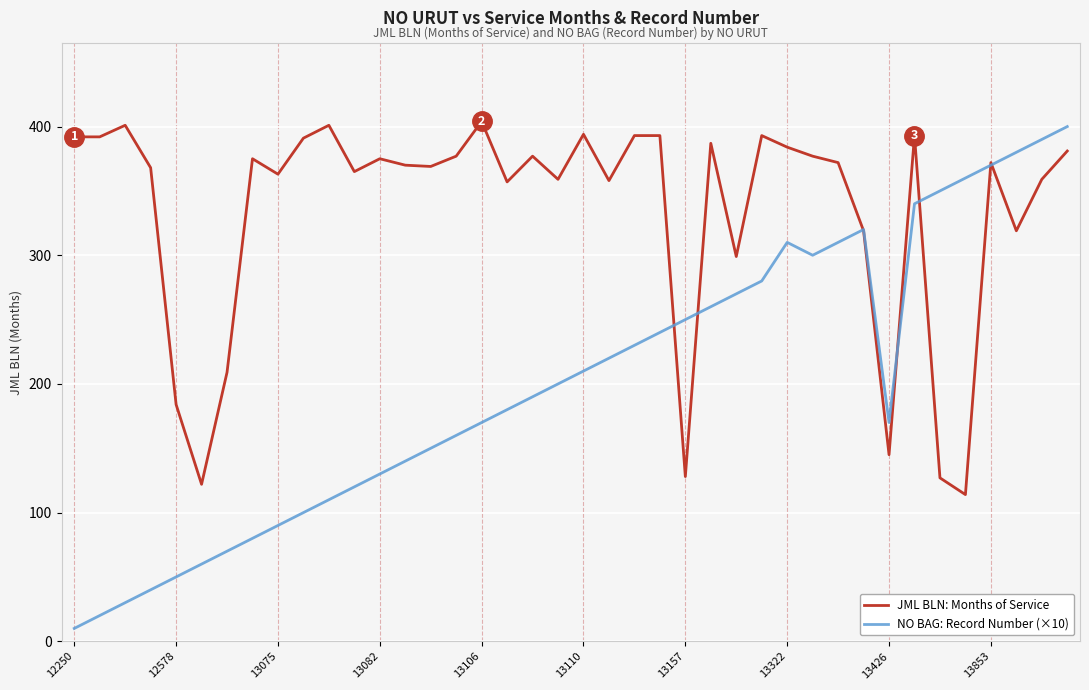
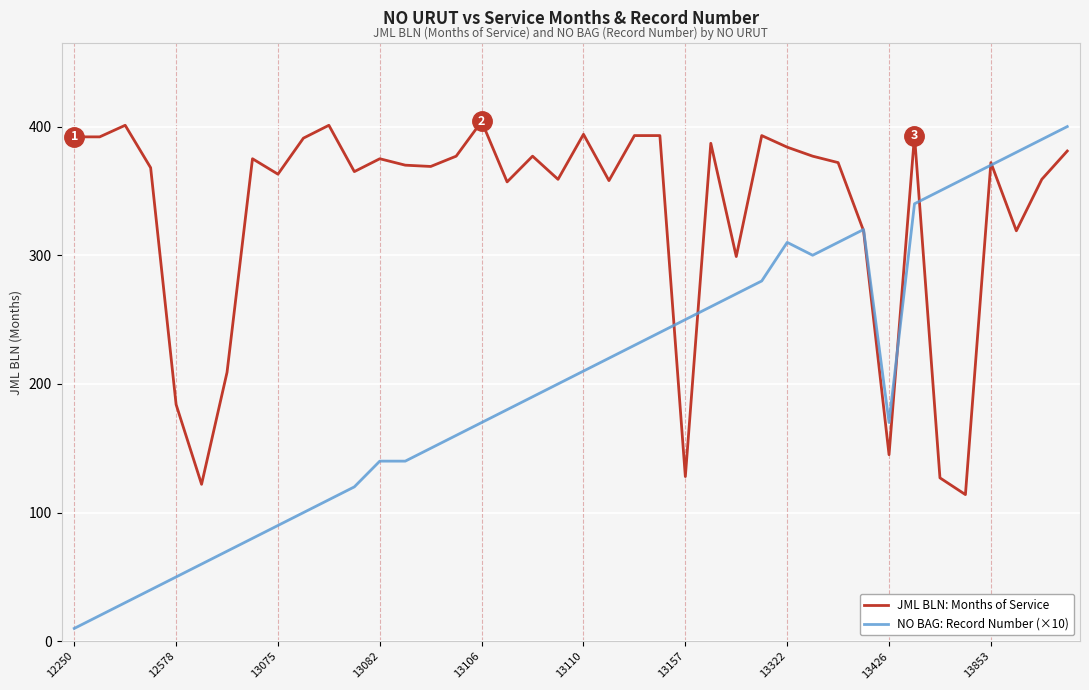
NO BAG: Record Number (×10), 13082: 130 -> 140
